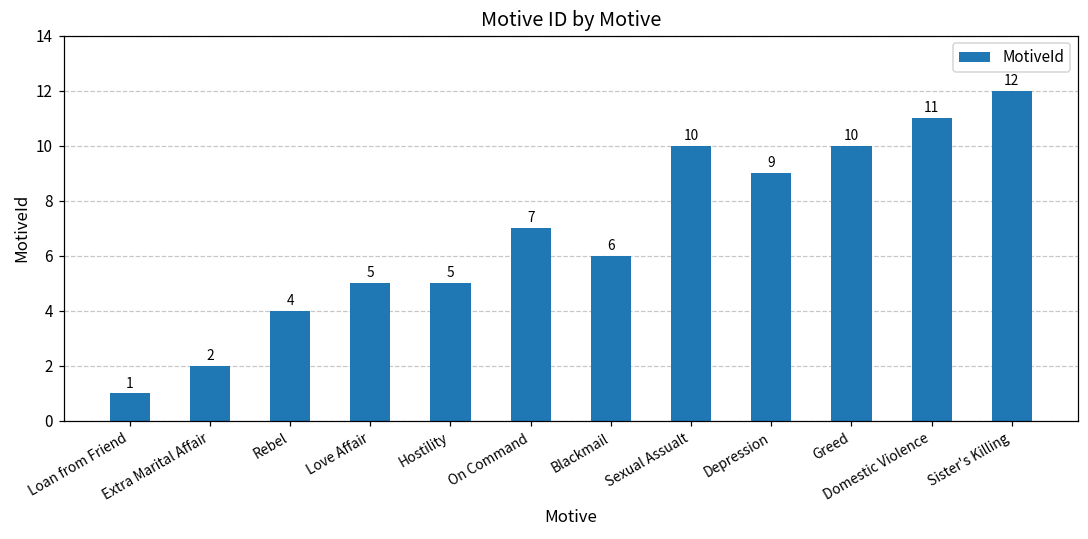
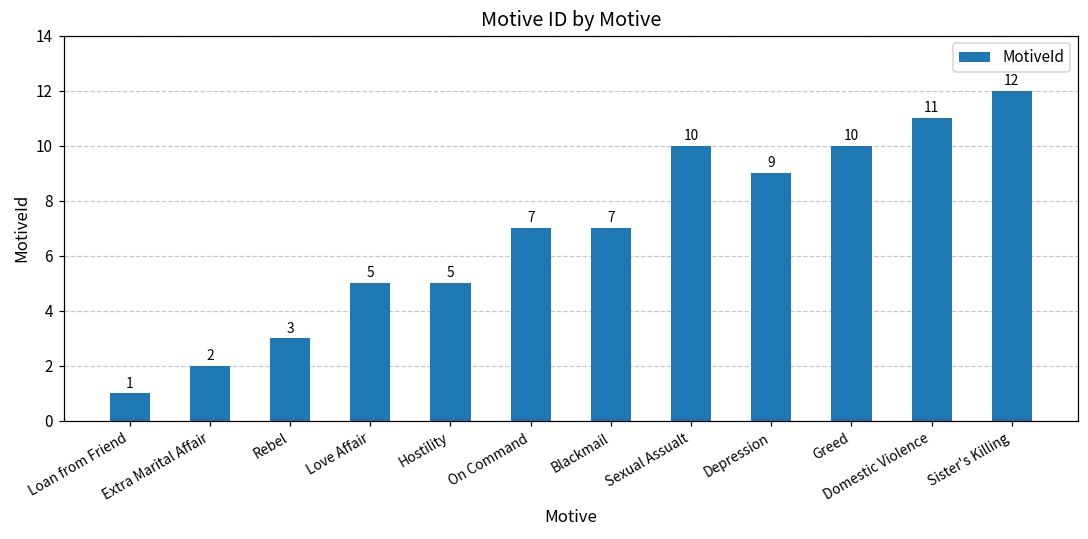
Rebel: 4 -> 3
Blackmail: 6 -> 7
